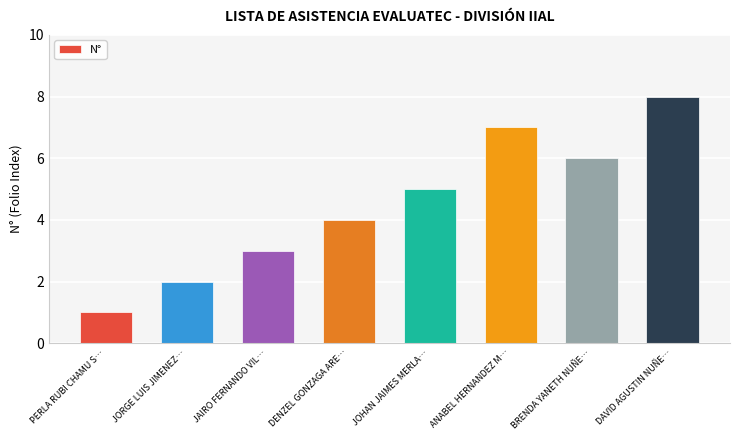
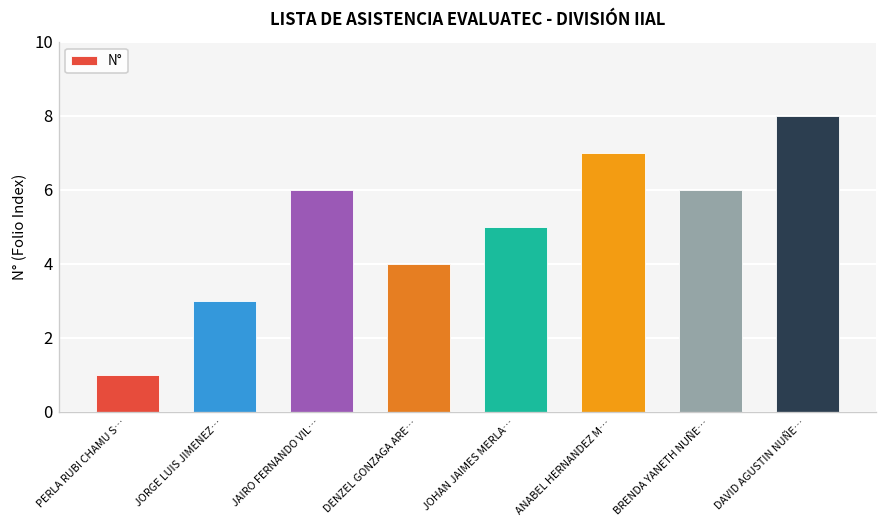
JORGE LUIS JIMENEZ…: 2 -> 3
JAIRO FERNANDO VIL…: 3 -> 6
